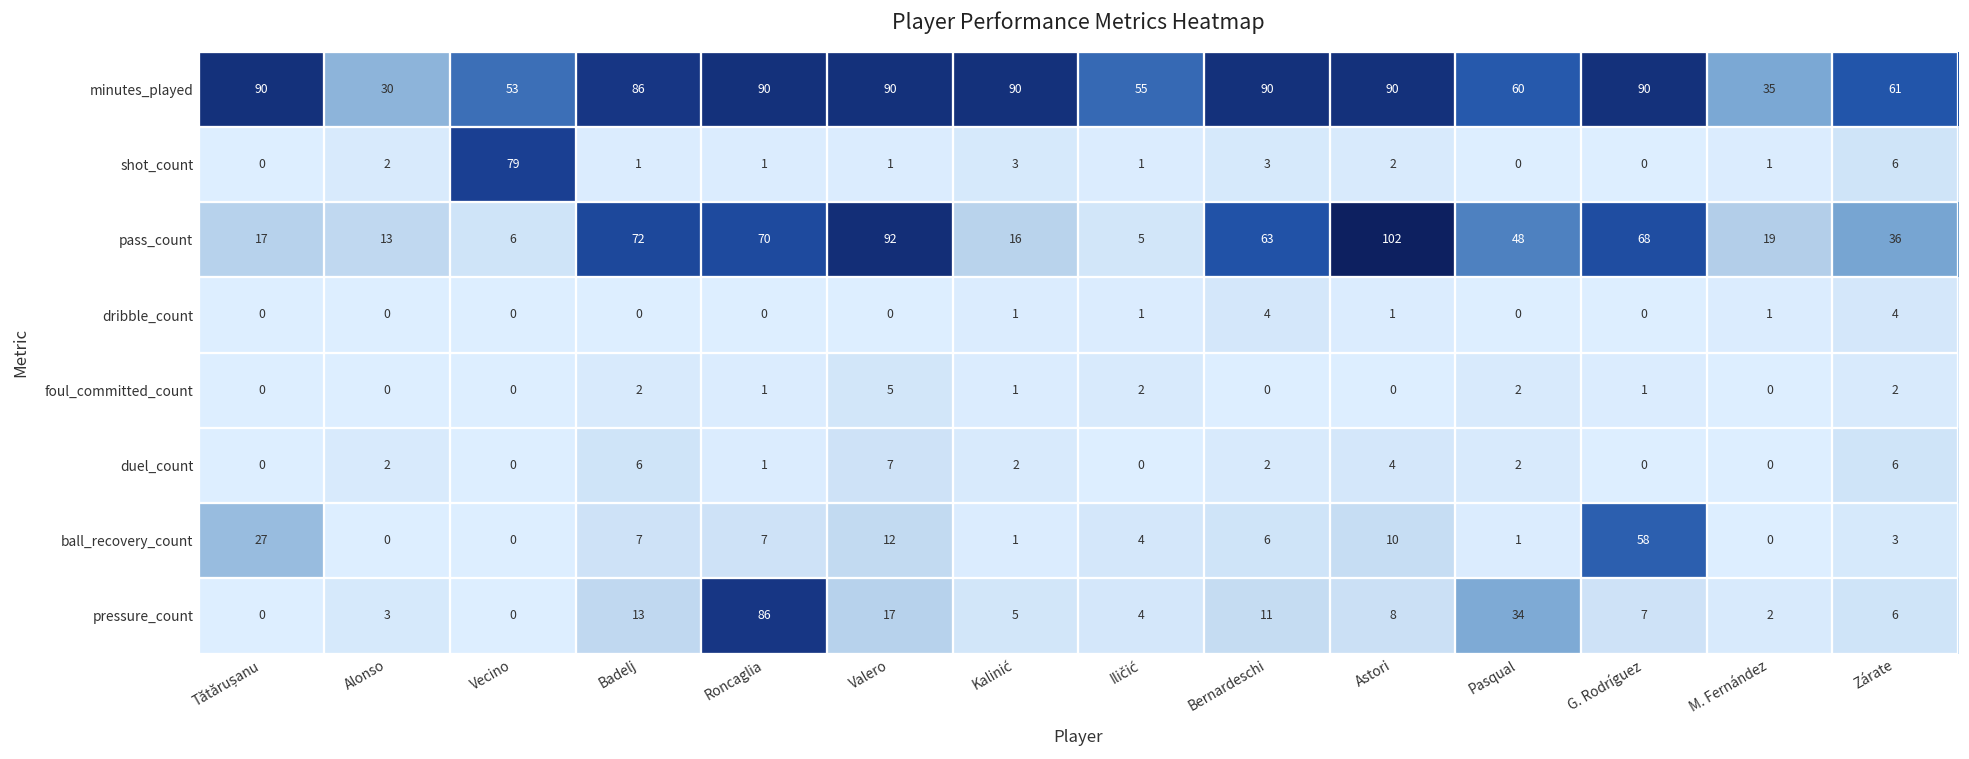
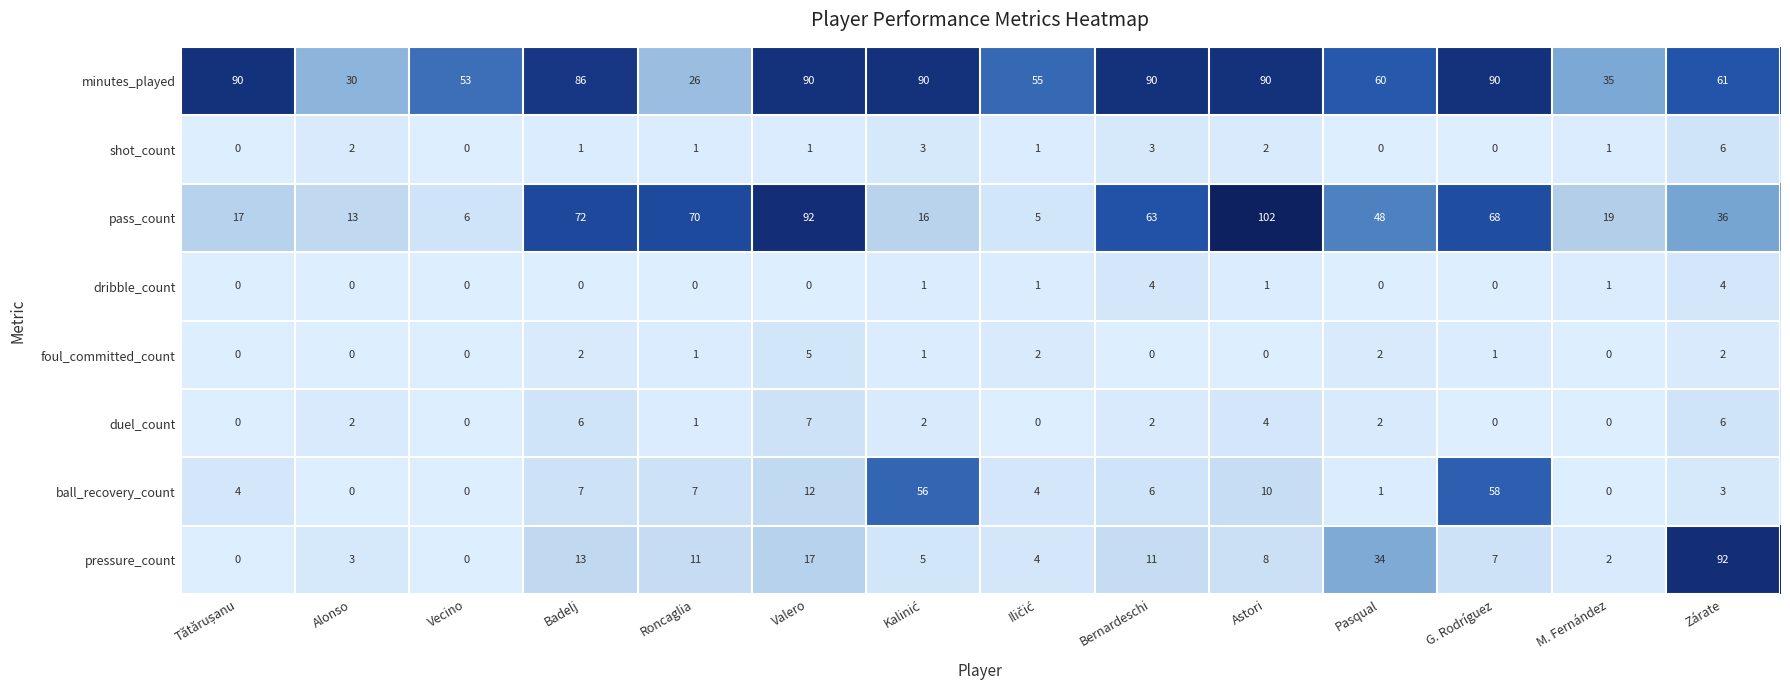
minutes_played, Roncaglia: 90 -> 26
shot_count, Vecino: 79 -> 0
ball_recovery_count, Tătărușanu: 27 -> 4
ball_recovery_count, Kalinić: 1 -> 56
pressure_count, Roncaglia: 86 -> 11
pressure_count, Zárate: 6 -> 92
